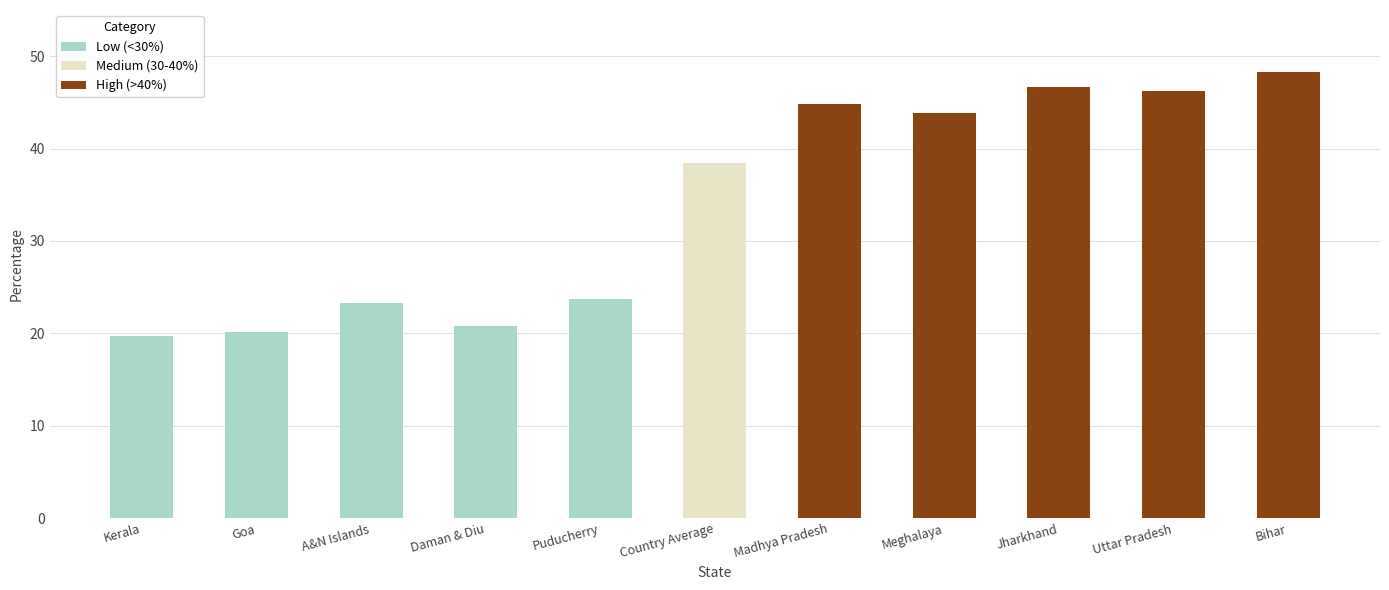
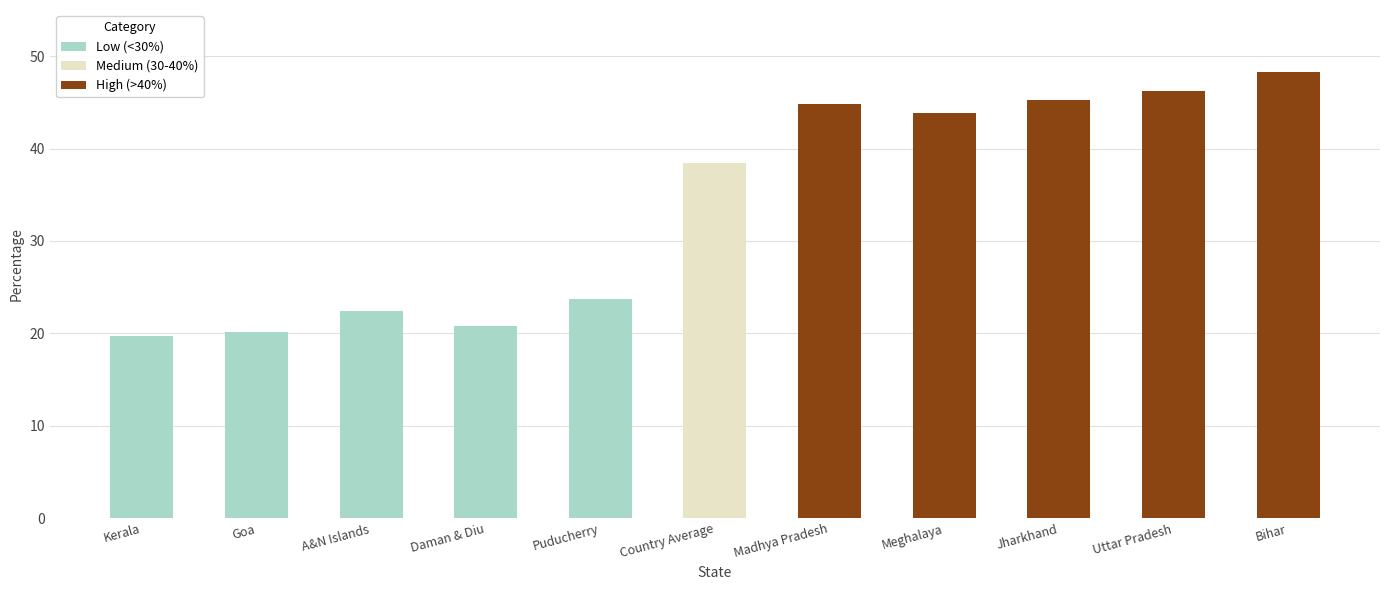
Low (<30%), A&N Islands: 23 -> 22
High (>40%), Jharkhand: 47 -> 45
